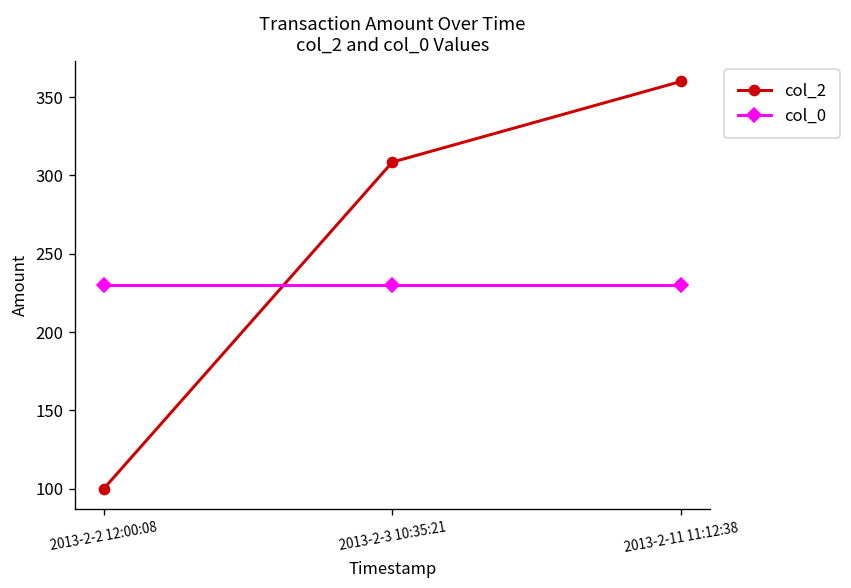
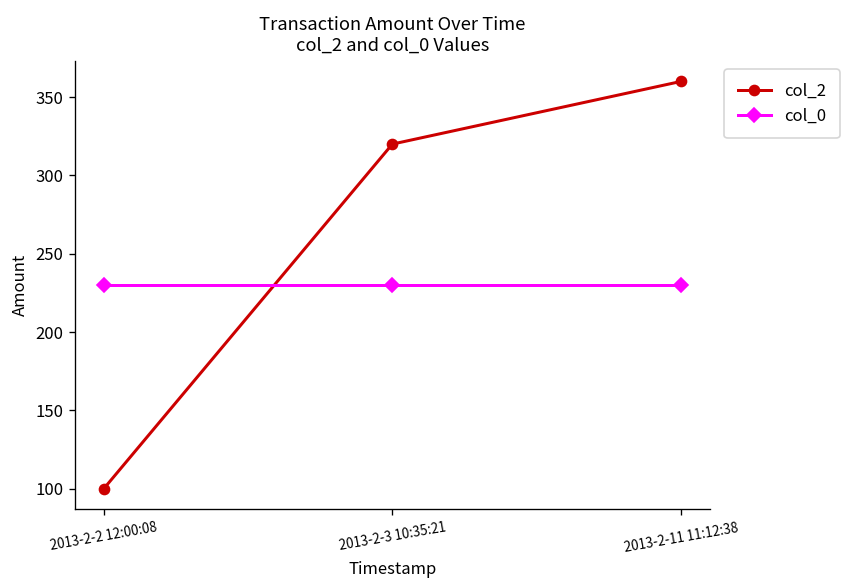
col_2, 2013-2-3 10:35:21: 309 -> 320
